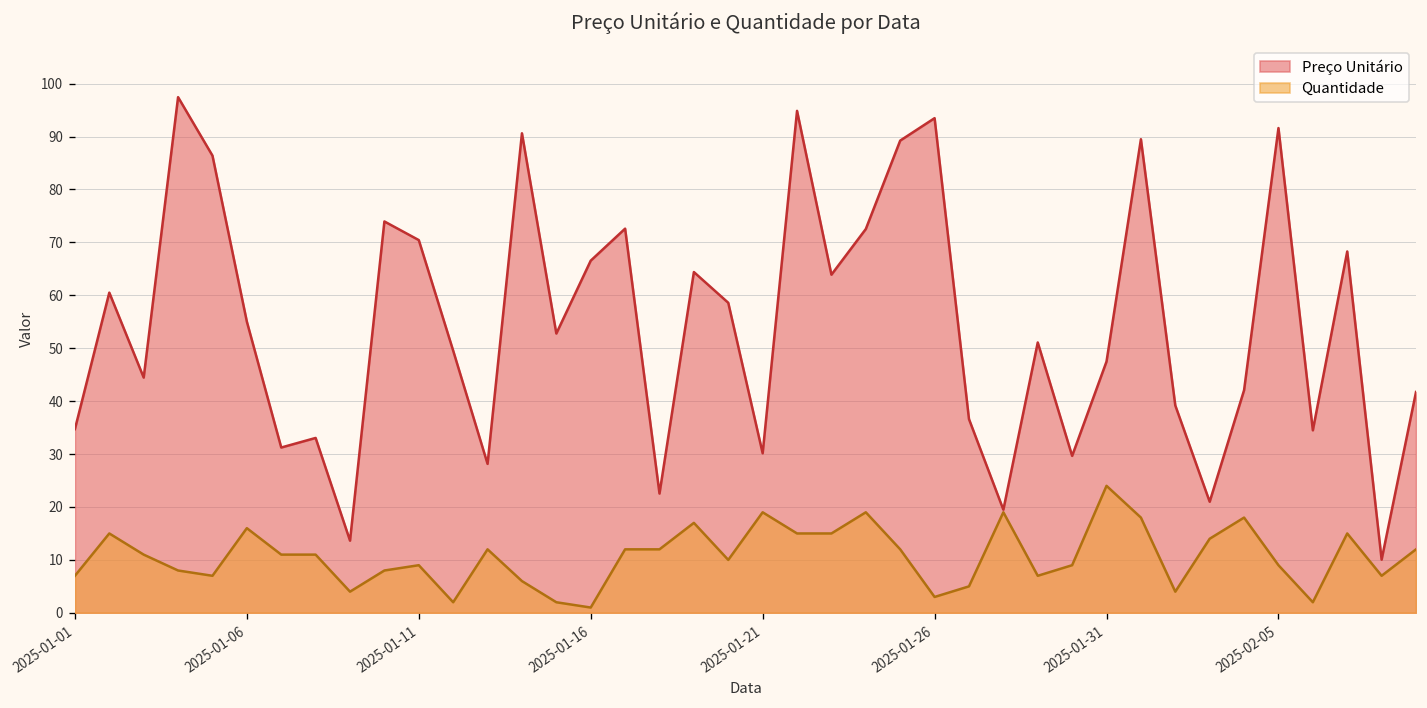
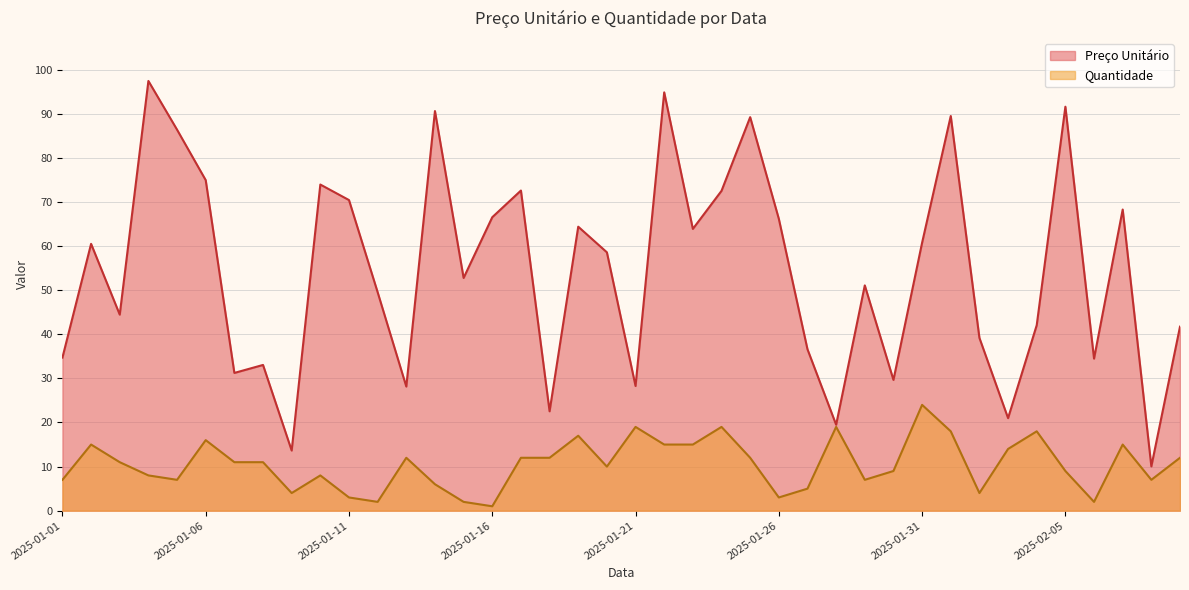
Preço Unitário, 2025-01-06: 55 -> 75
Quantidade, 2025-01-11: 9 -> 3
Preço Unitário, 2025-01-21: 30 -> 28
Preço Unitário, 2025-01-26: 93 -> 66
Preço Unitário, 2025-01-31: 47 -> 61
